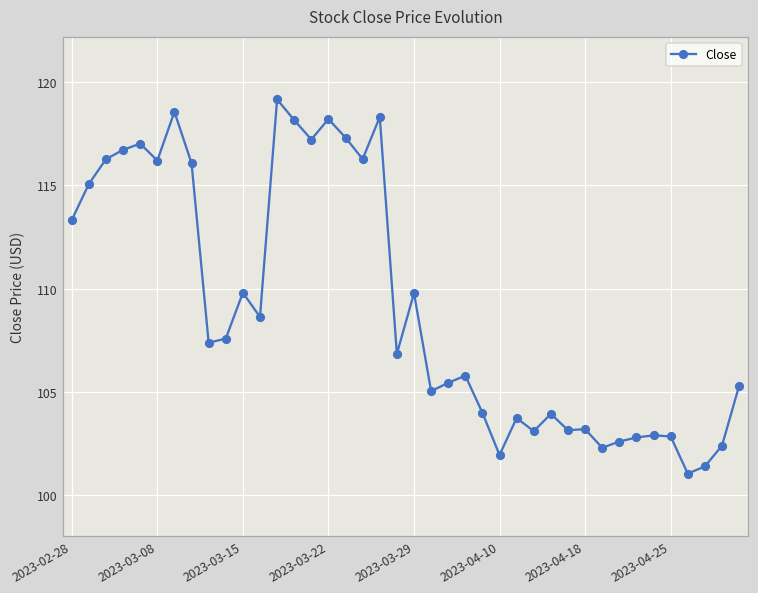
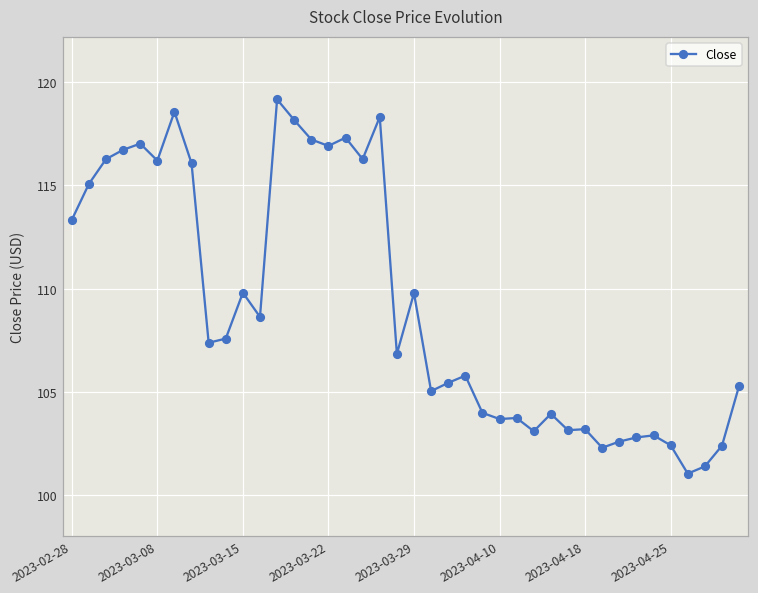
2023-03-22: 118.2 -> 116.9
2023-04-10: 102.0 -> 103.7
2023-04-25: 102.9 -> 102.4
